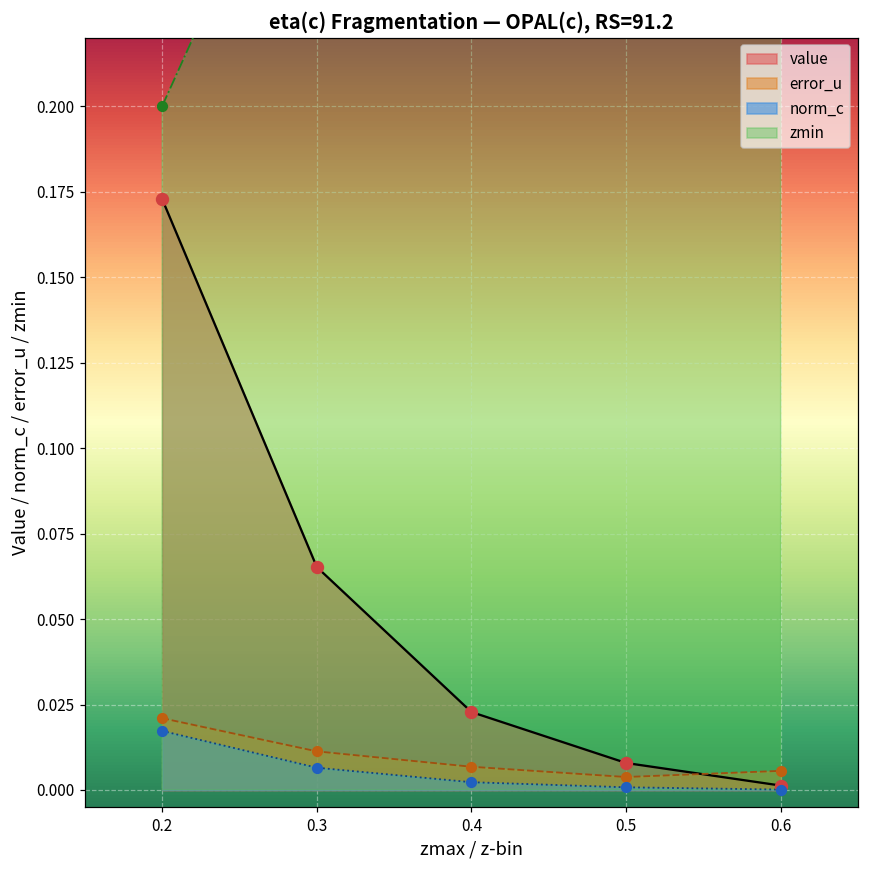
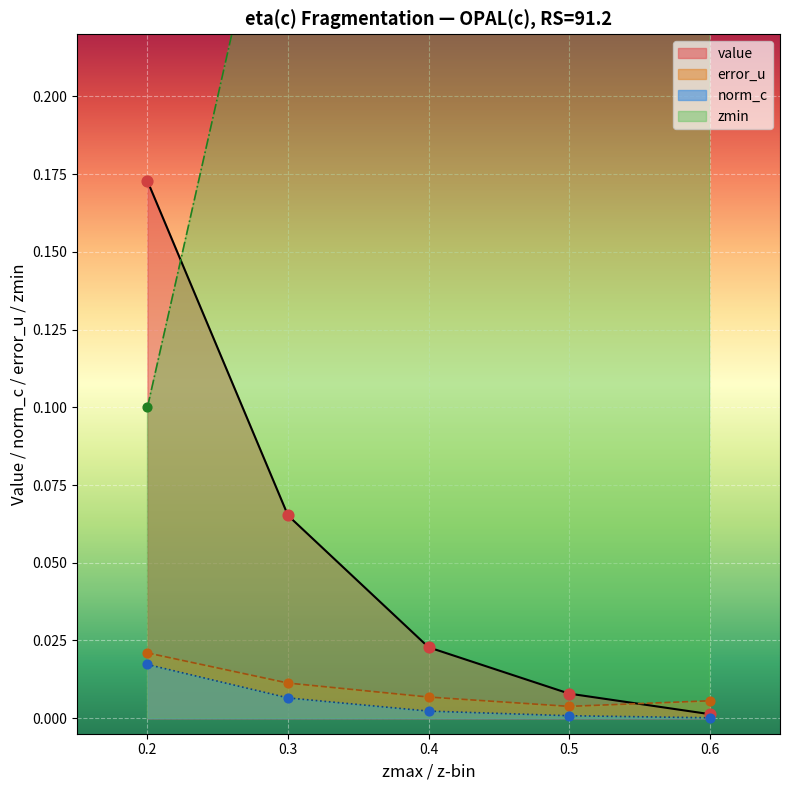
zmin, 0.2: 0.2 -> 0.1
